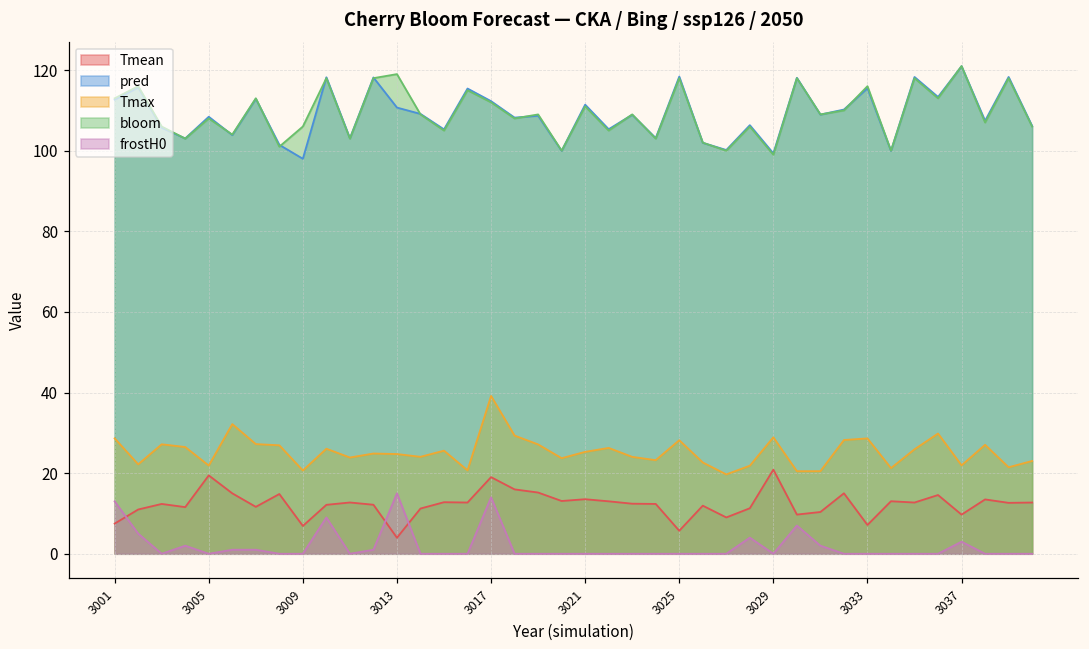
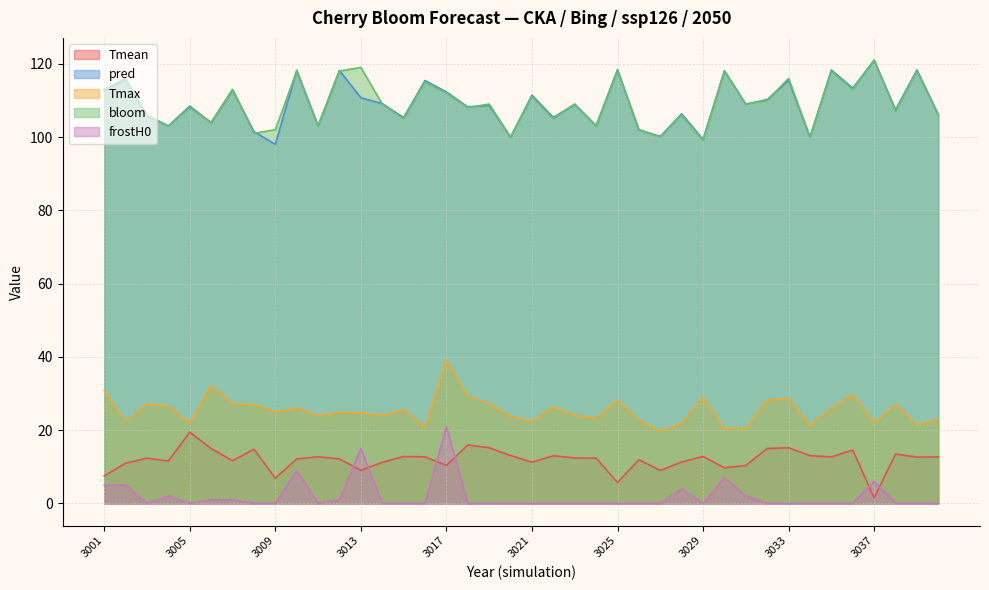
Tmax, 3001: 29 -> 31
frostH0, 3001: 13 -> 5
Tmax, 3009: 21 -> 25
bloom, 3009: 106 -> 102
Tmean, 3013: 4 -> 9
Tmean, 3017: 19 -> 10
frostH0, 3017: 14 -> 21
Tmean, 3021: 14 -> 11
Tmax, 3021: 25 -> 22
Tmean, 3029: 21 -> 13
Tmean, 3033: 7 -> 15
Tmean, 3037: 10 -> 2
frostH0, 3037: 3 -> 6
